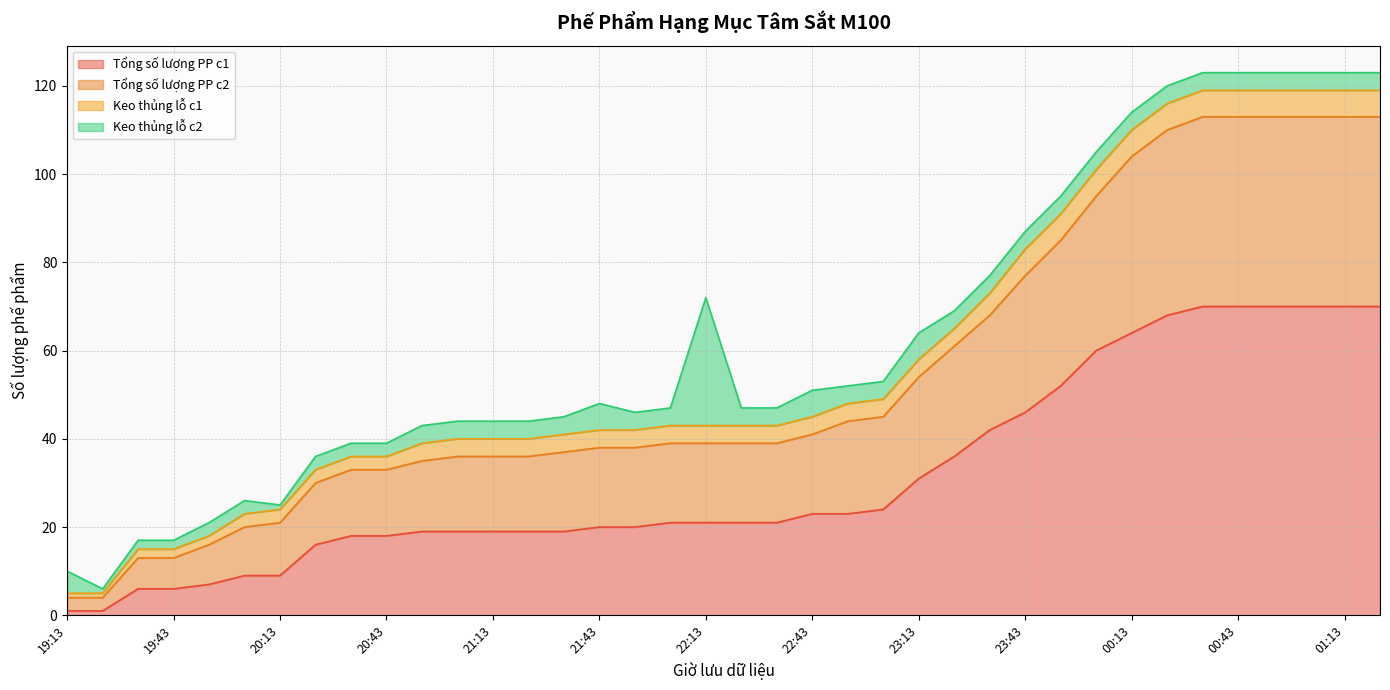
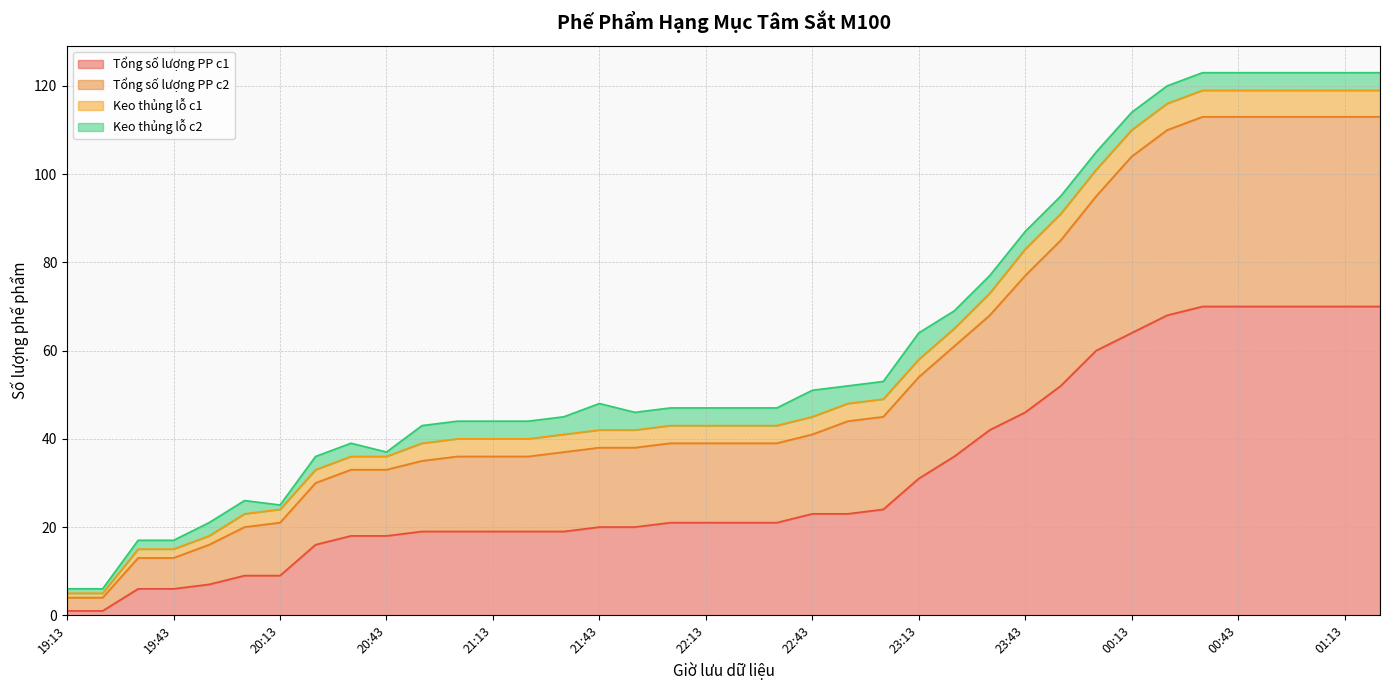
Keo thủng lỗ c2, 19:13: 5 -> 1
Keo thủng lỗ c2, 20:43: 3 -> 1
Keo thủng lỗ c2, 22:13: 29 -> 4
